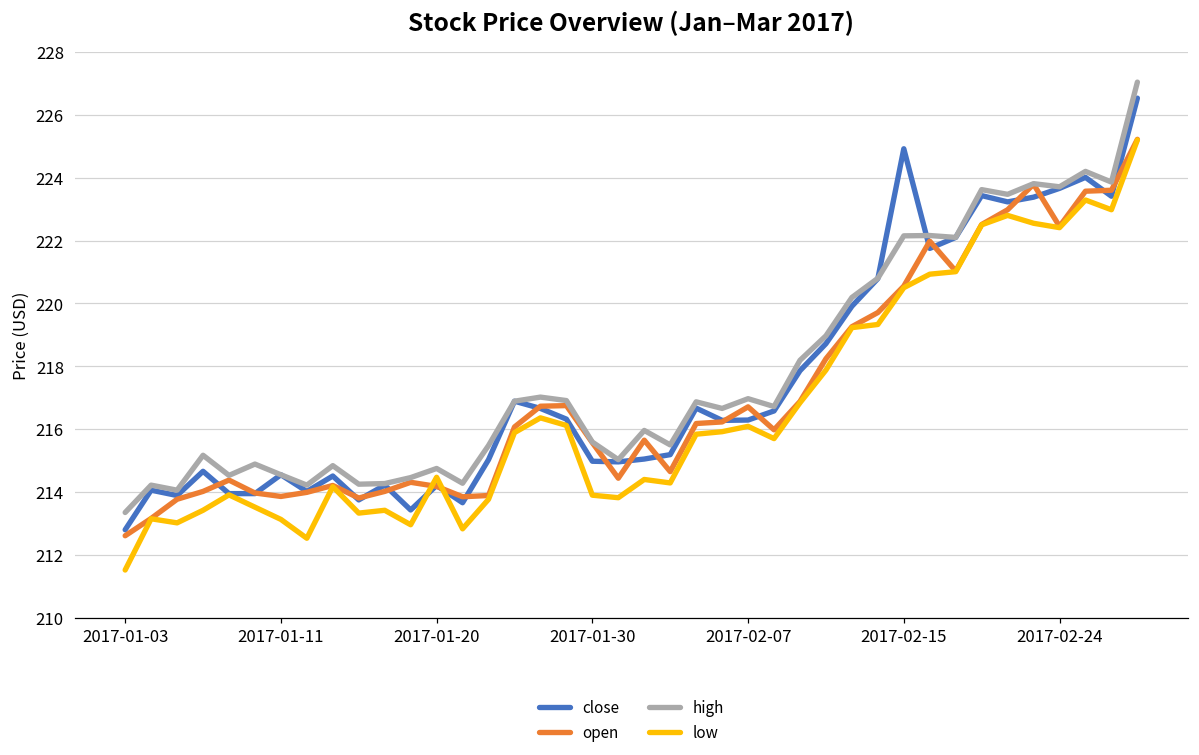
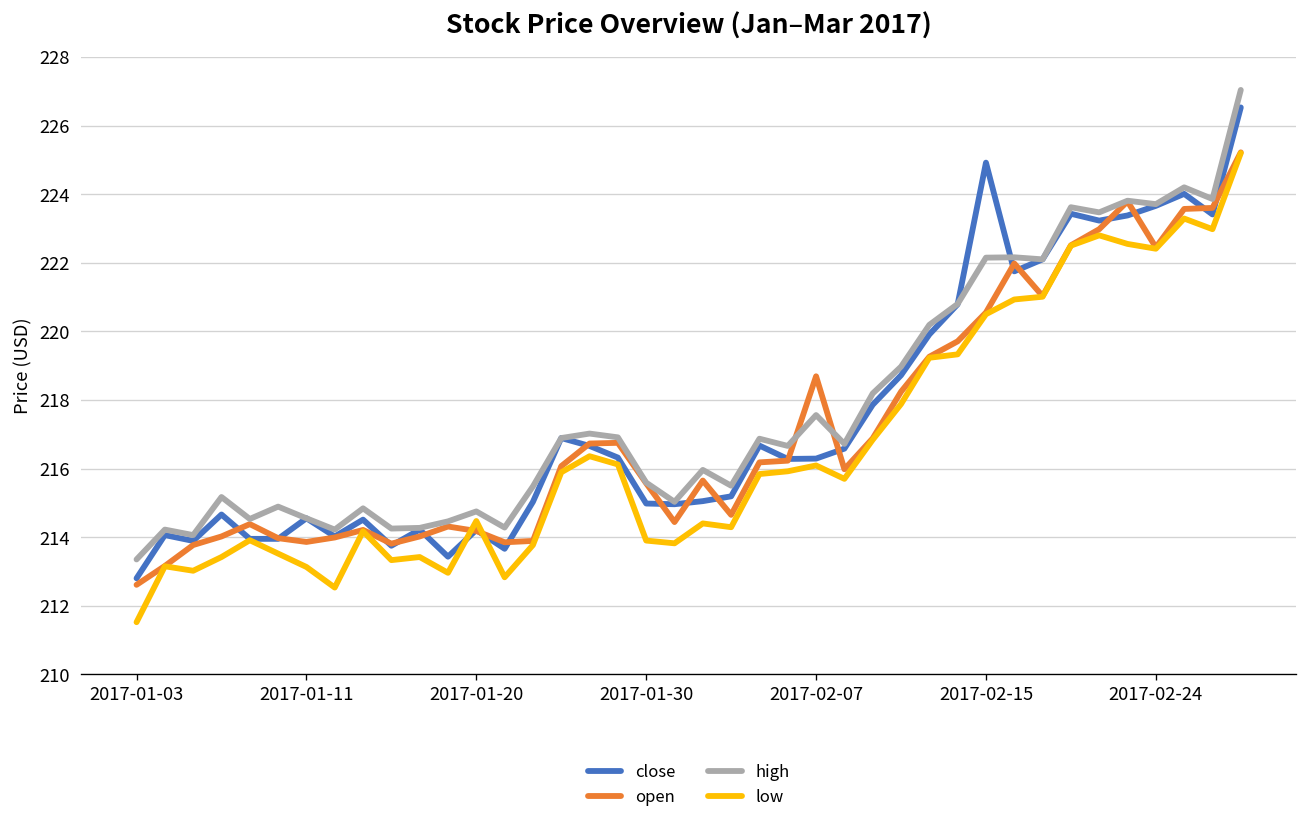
open, 2017-02-07: 216.7 -> 218.7
high, 2017-02-07: 217.0 -> 217.6
